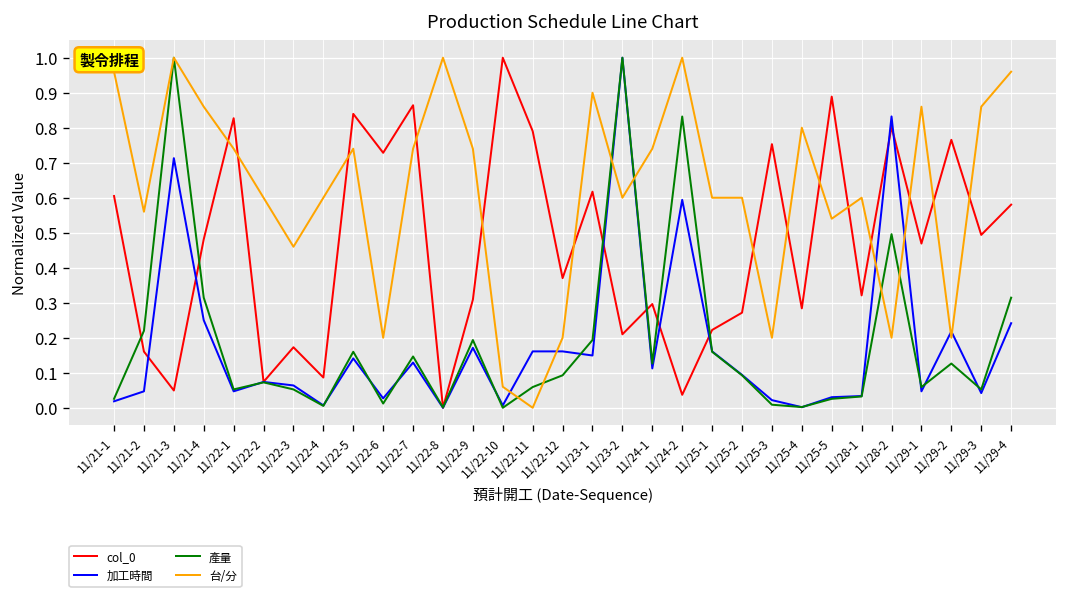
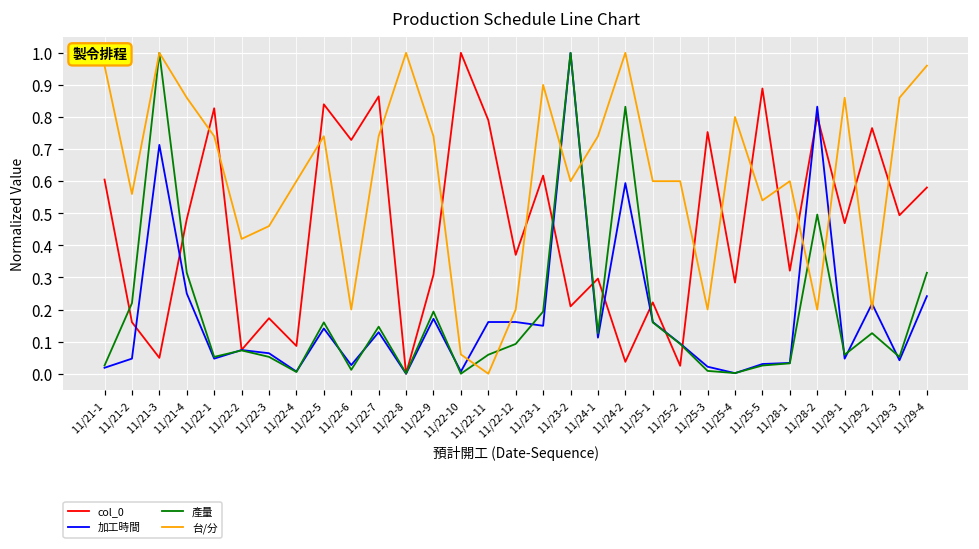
台/分, 11/22-2: 0.60 -> 0.42
col_0, 11/25-2: 0.27 -> 0.02
